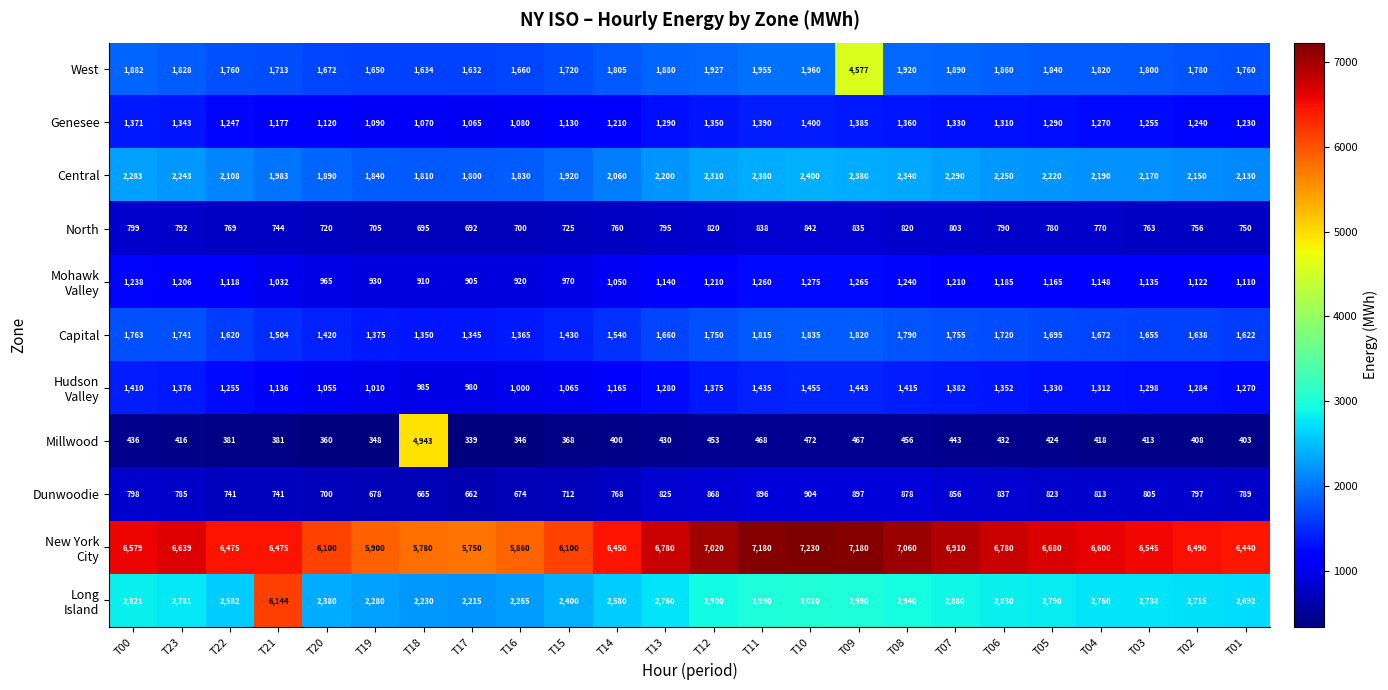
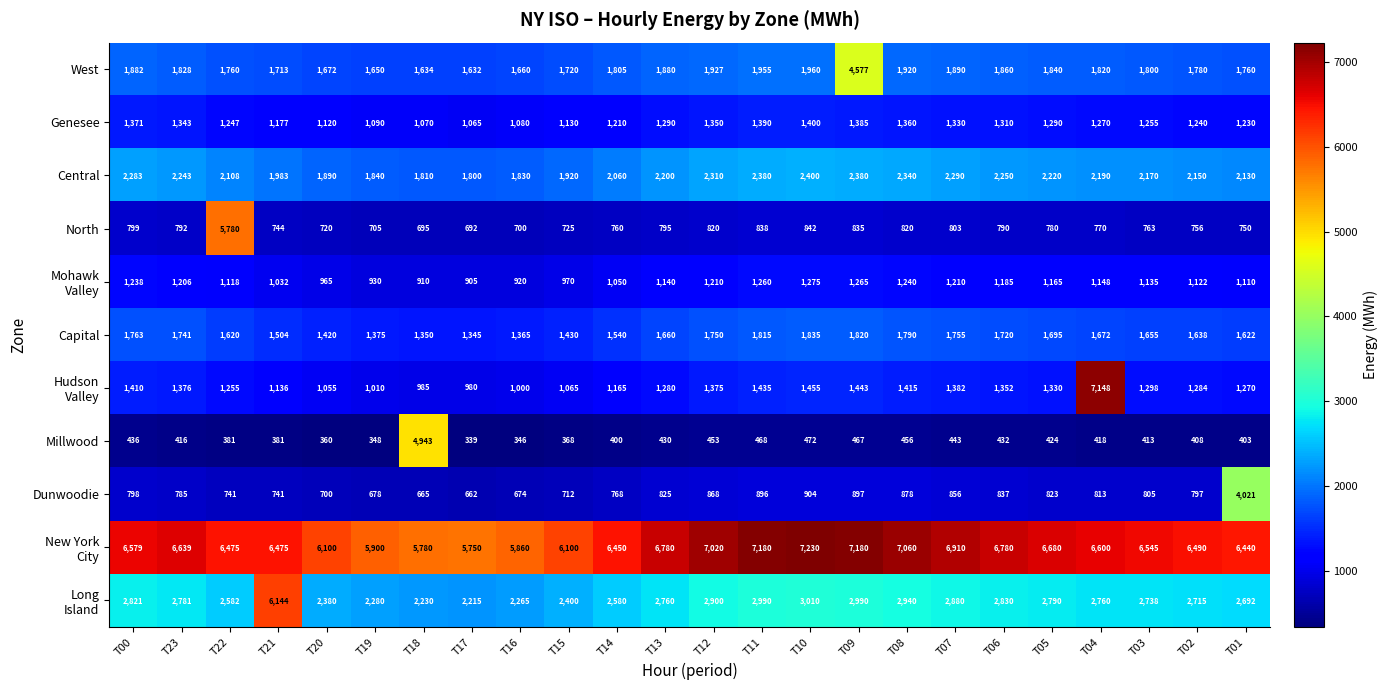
North, T22: 769 -> 5,780
Hudson Valley, T04: 1,312 -> 7,148
Dunwoodie, T01: 789 -> 4,021
